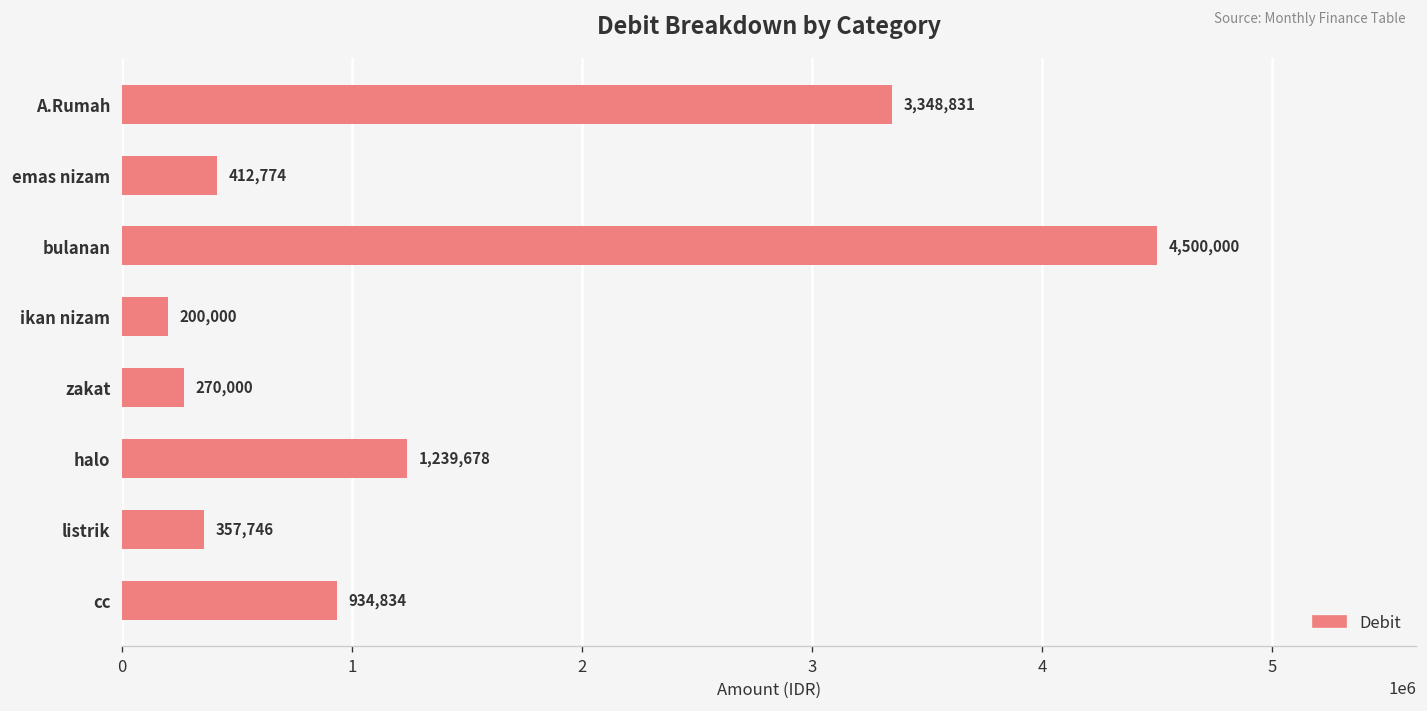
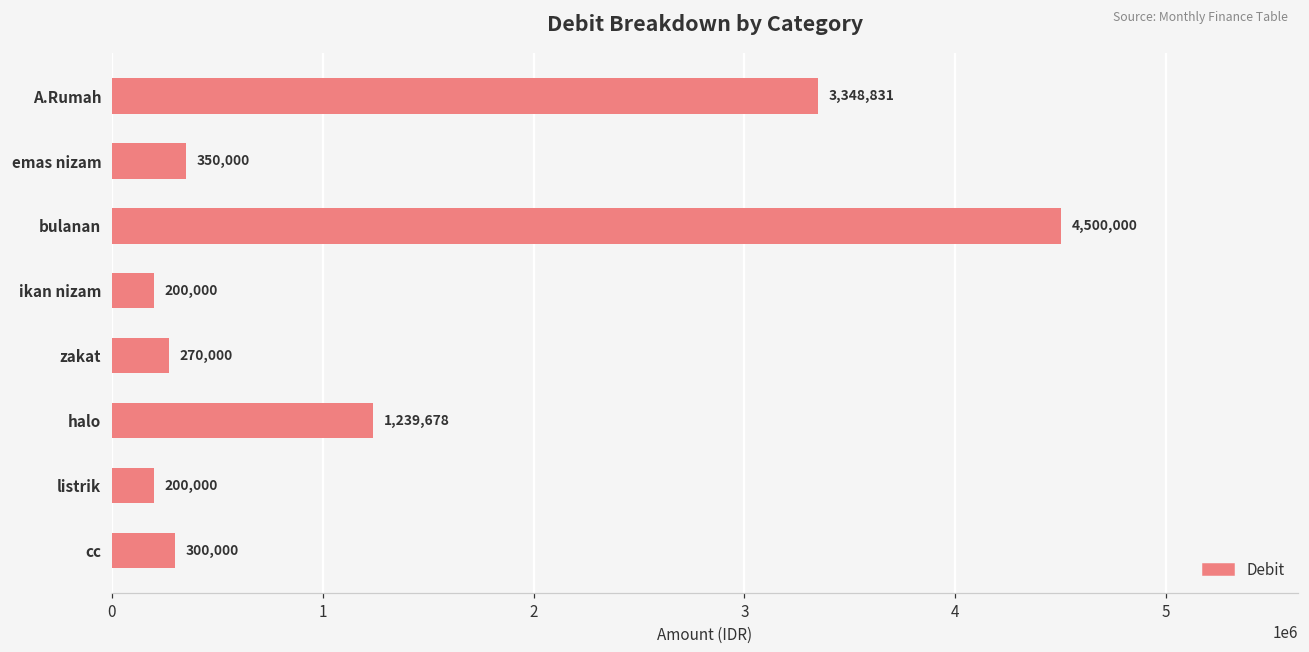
emas nizam: 412,774 -> 350,000
listrik: 357,746 -> 200,000
cc: 934,834 -> 300,000
